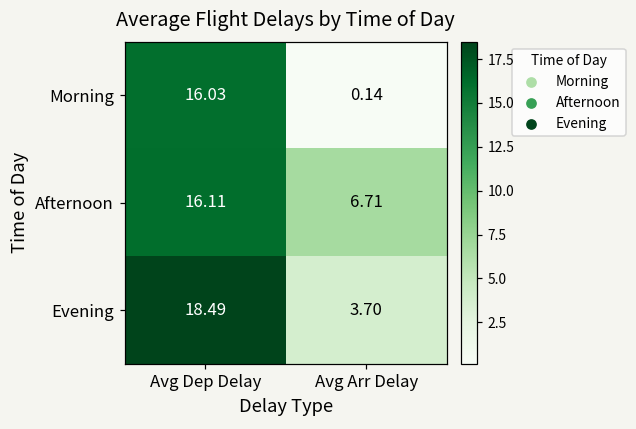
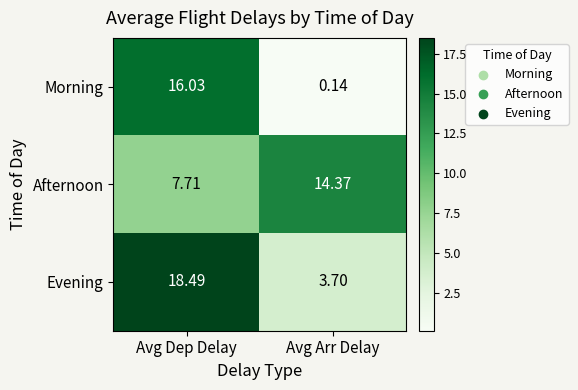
Afternoon, Avg Dep Delay: 16.11 -> 7.71
Afternoon, Avg Arr Delay: 6.71 -> 14.37
